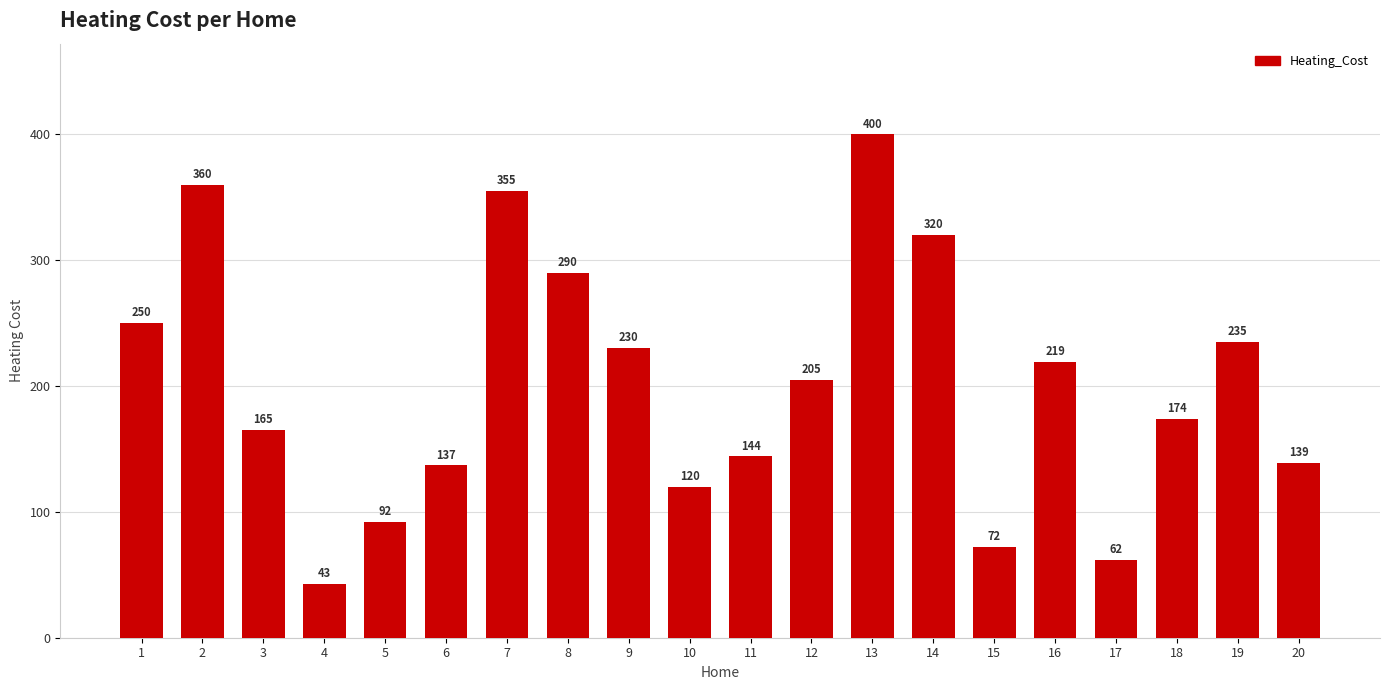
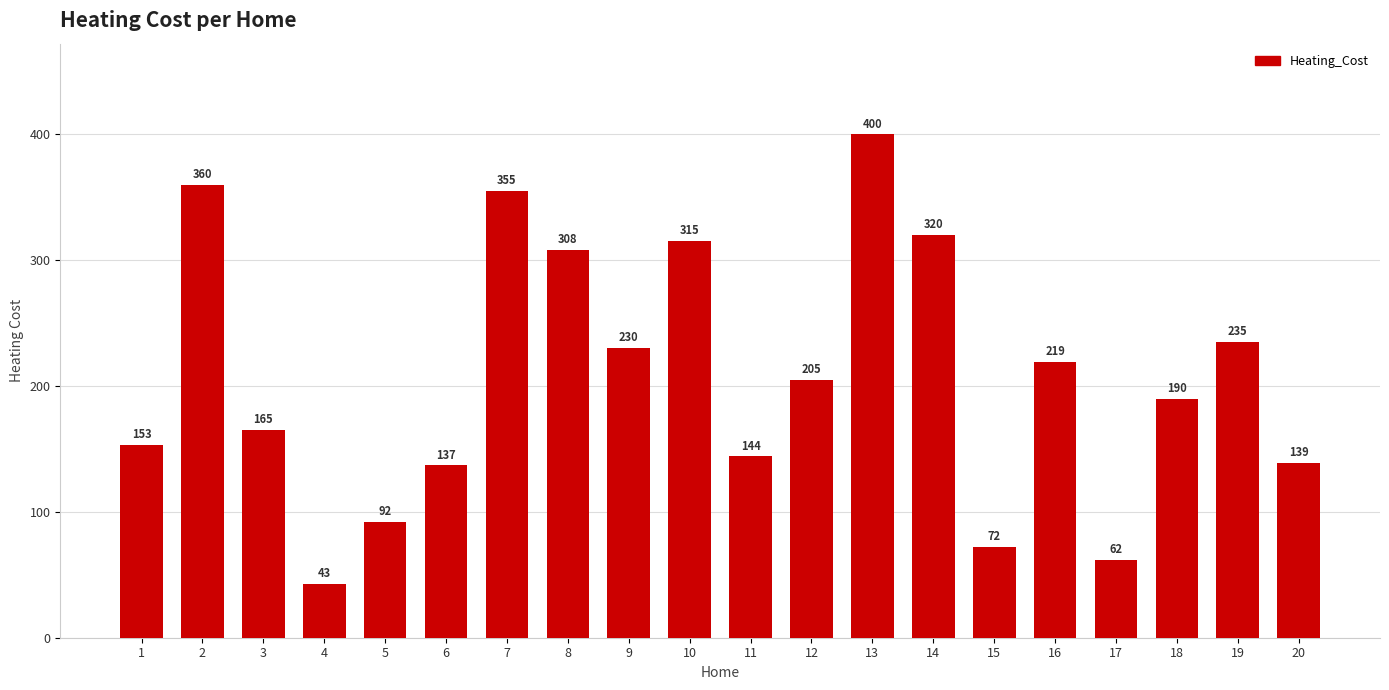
1: 250 -> 153
8: 290 -> 308
10: 120 -> 315
18: 174 -> 190
